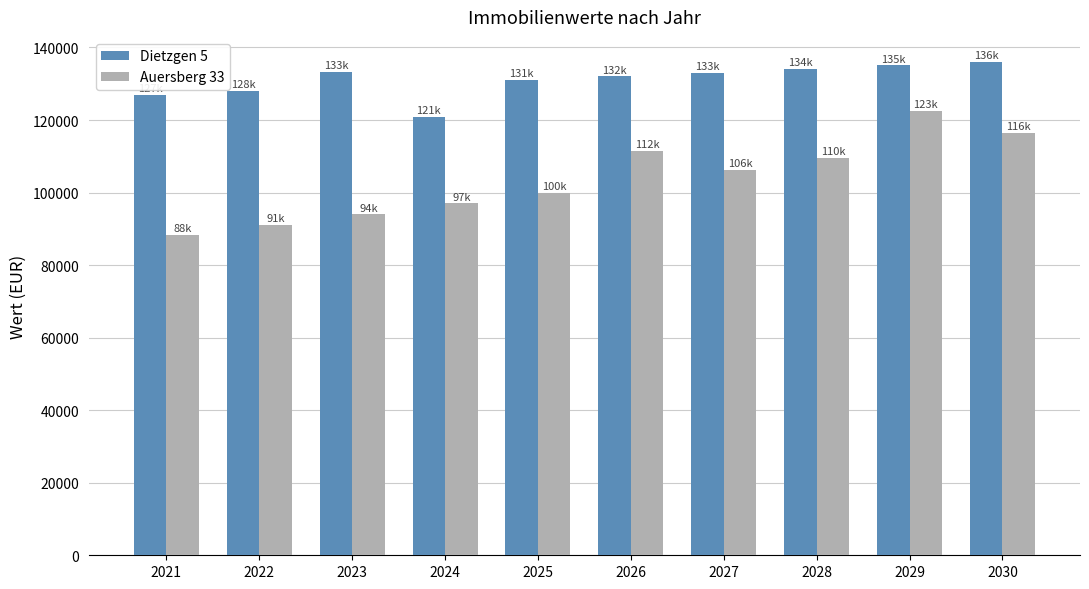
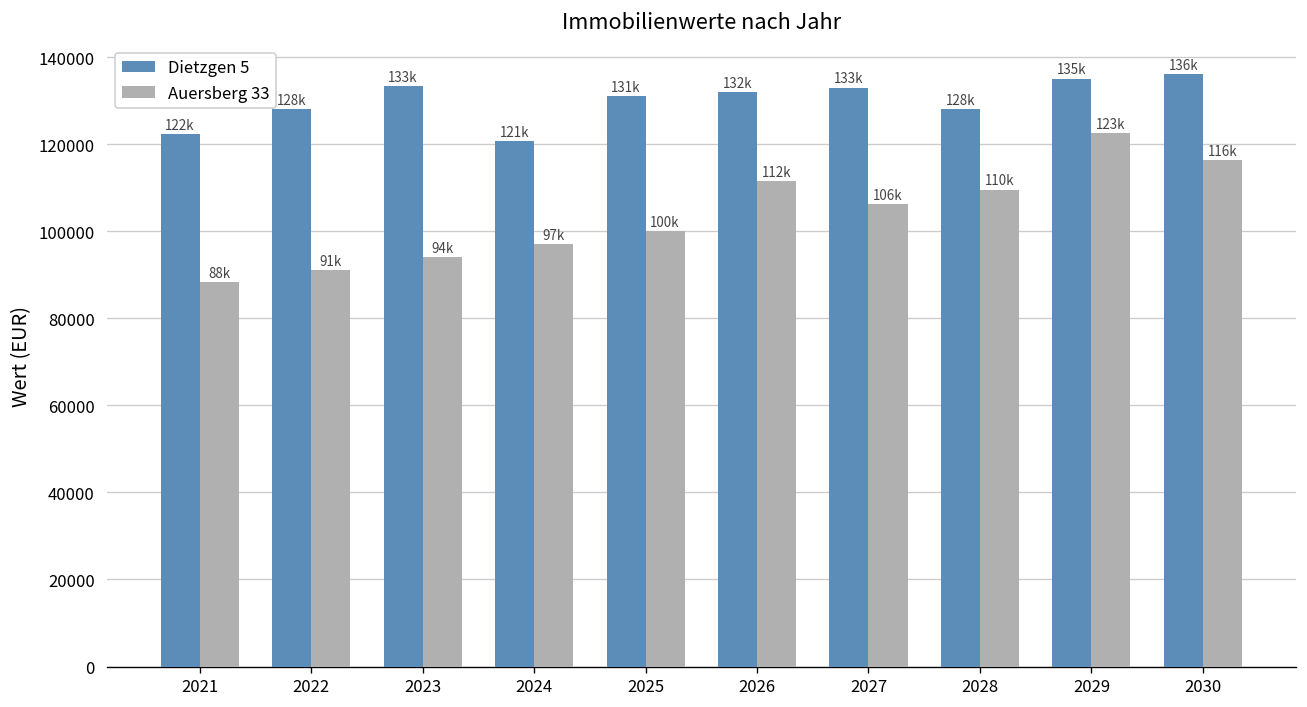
Dietzgen 5, 2021: 127000 -> 122000
Dietzgen 5, 2028: 134k -> 128k
